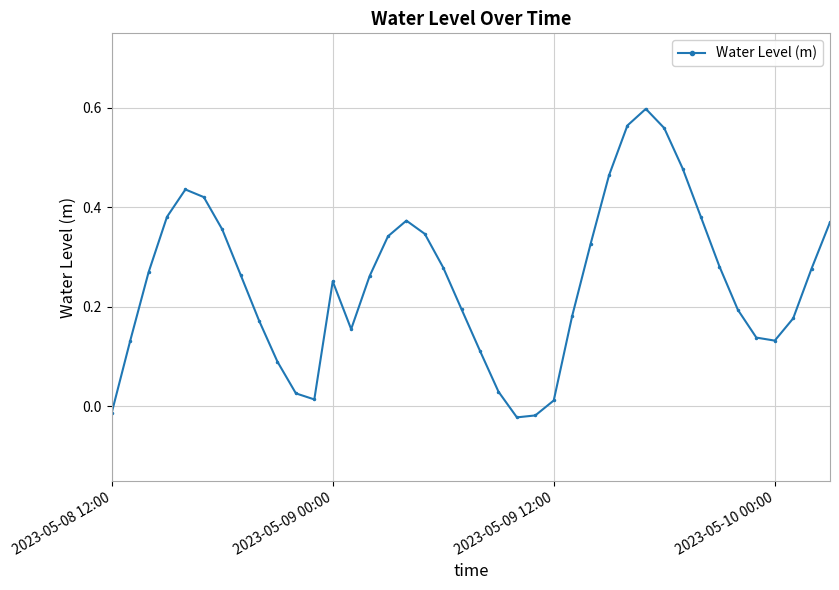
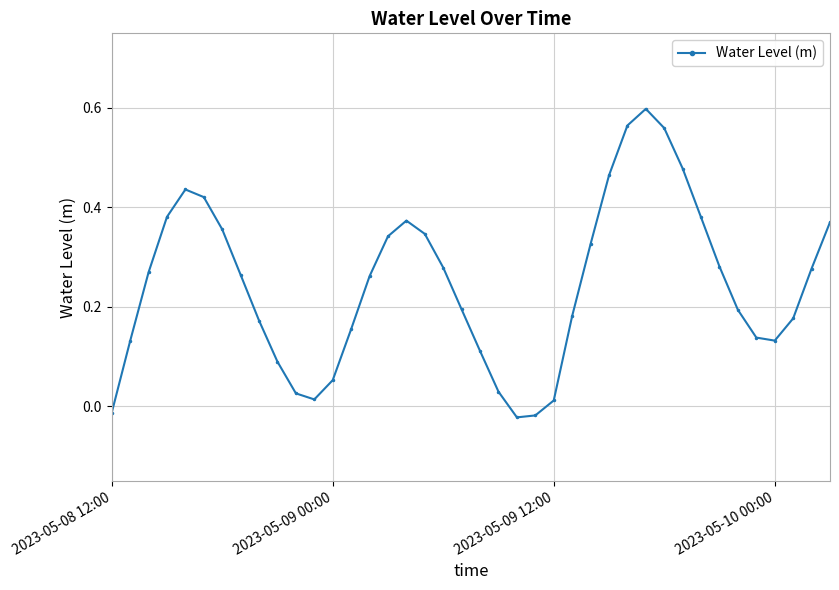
2023-05-09 00:00: 0.25 -> 0.05
